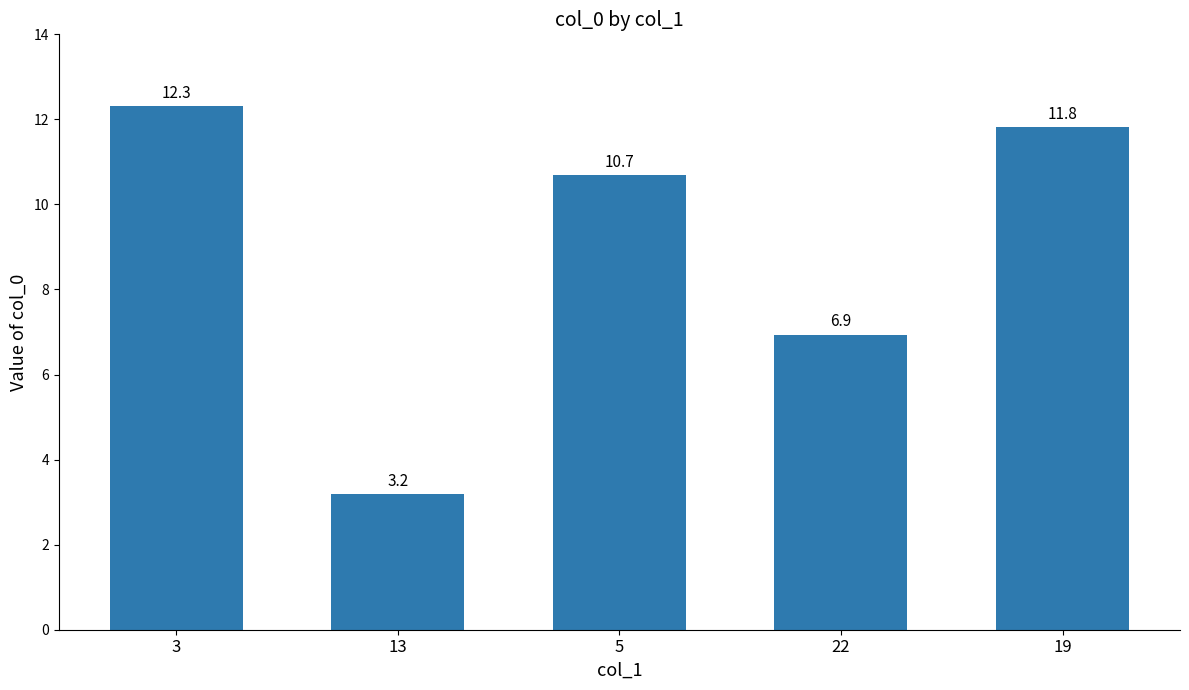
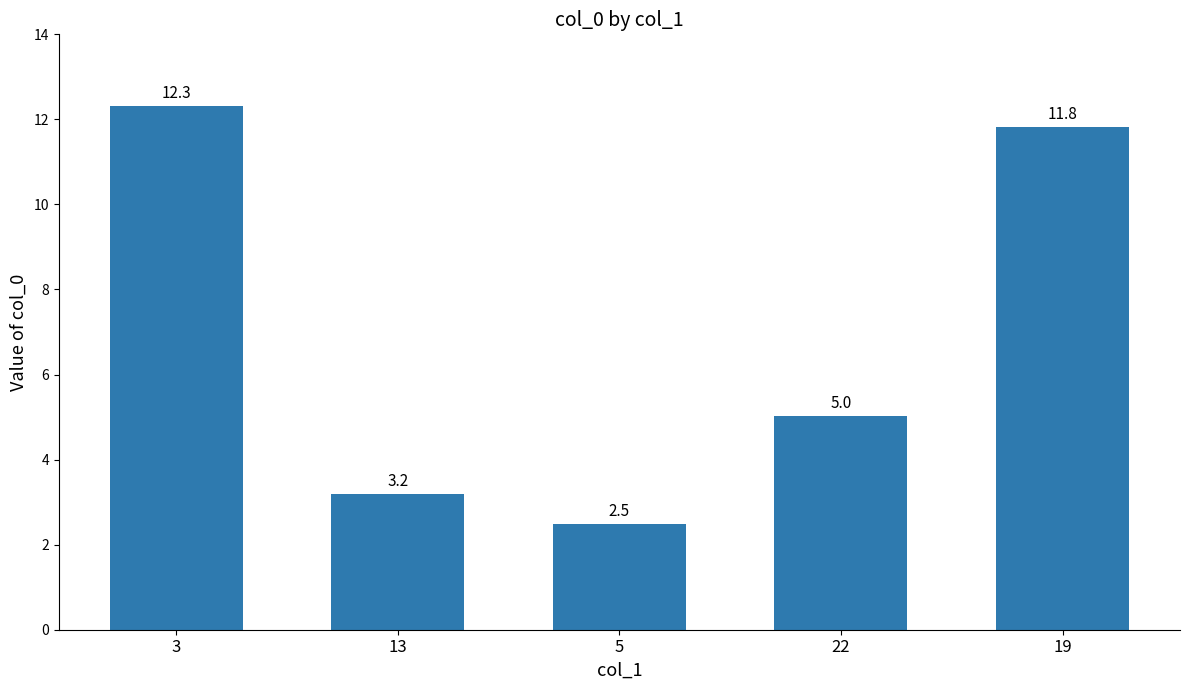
5: 10.7 -> 2.5
22: 6.9 -> 5.0
